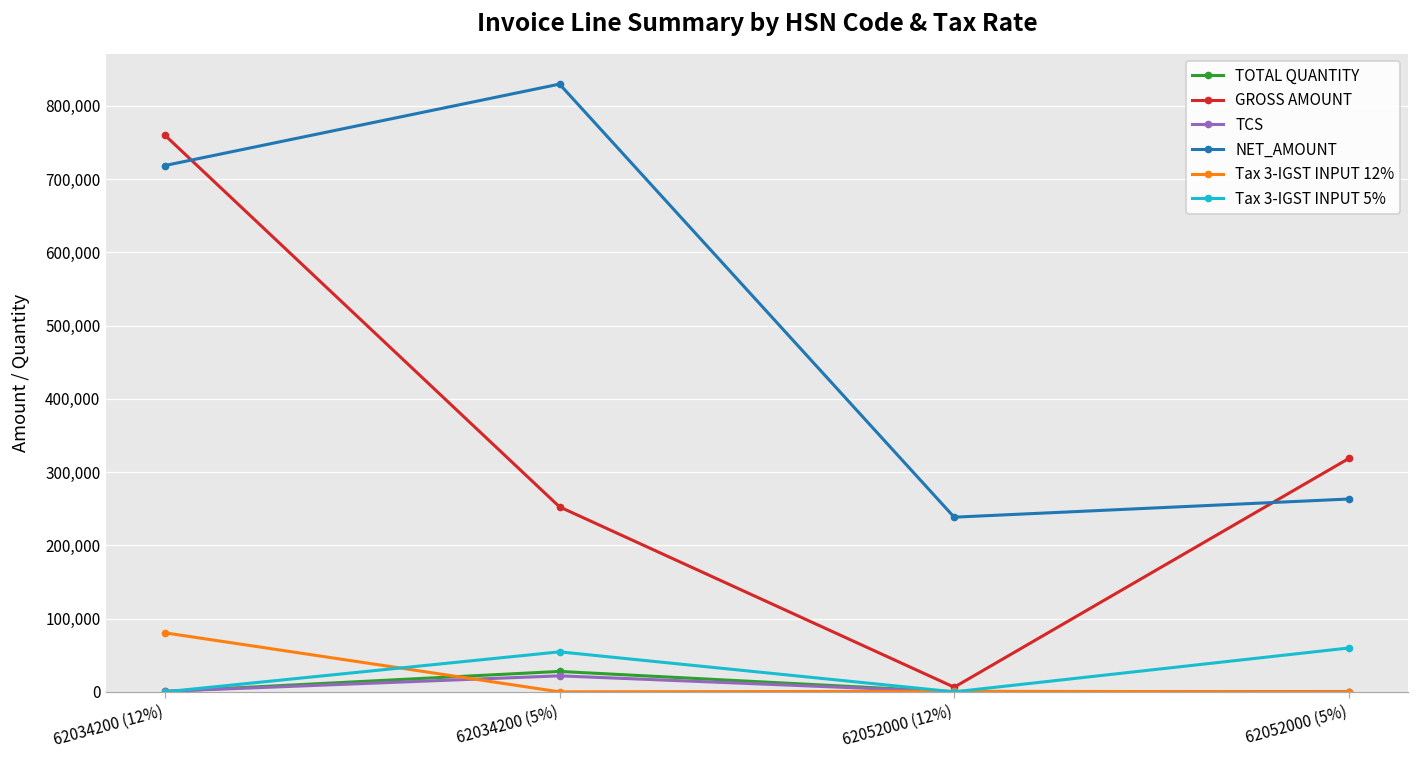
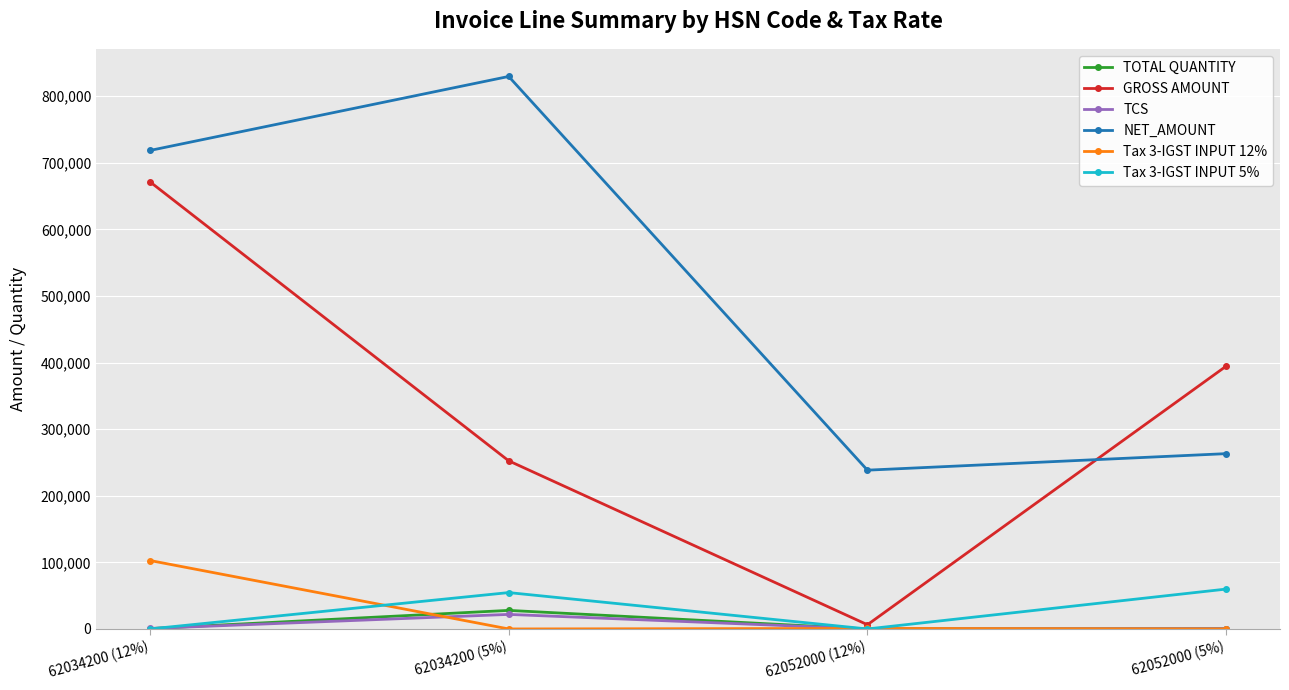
GROSS AMOUNT, 62034200 (12%): 760,000 -> 670,000
Tax 3-IGST INPUT 12%, 62034200 (12%): 80,000 -> 100,000
GROSS AMOUNT, 62052000 (5%): 320,000 -> 390,000
